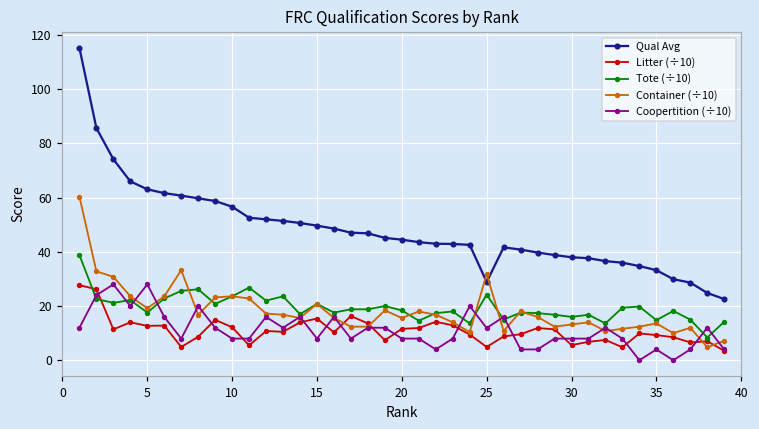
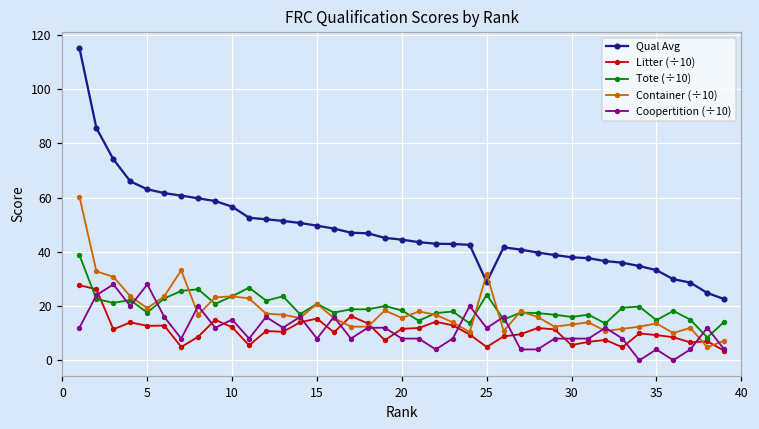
Coopertition (÷10), 10: 8 -> 15
